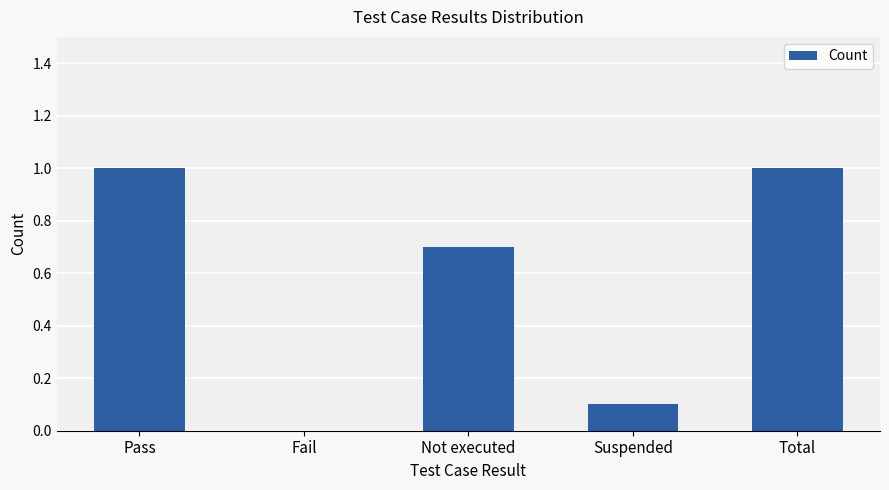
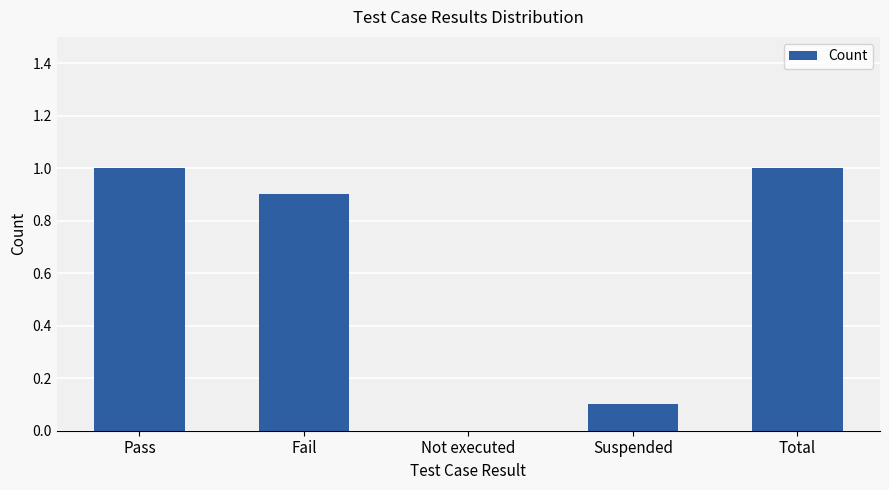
Fail: 0.0 -> 0.9
Not executed: 0.7 -> 0.0
